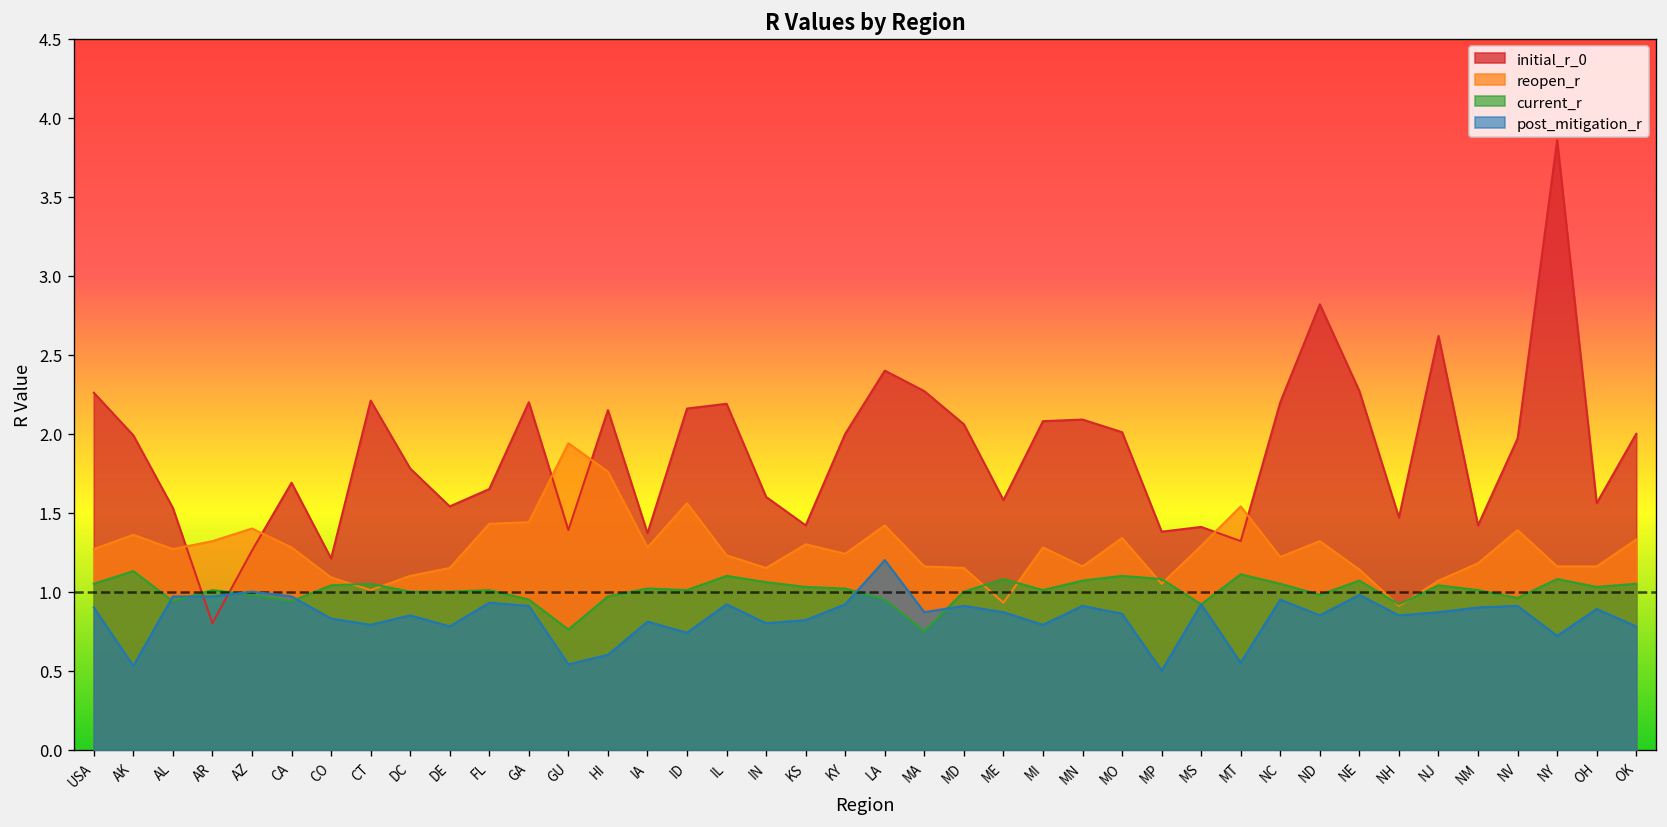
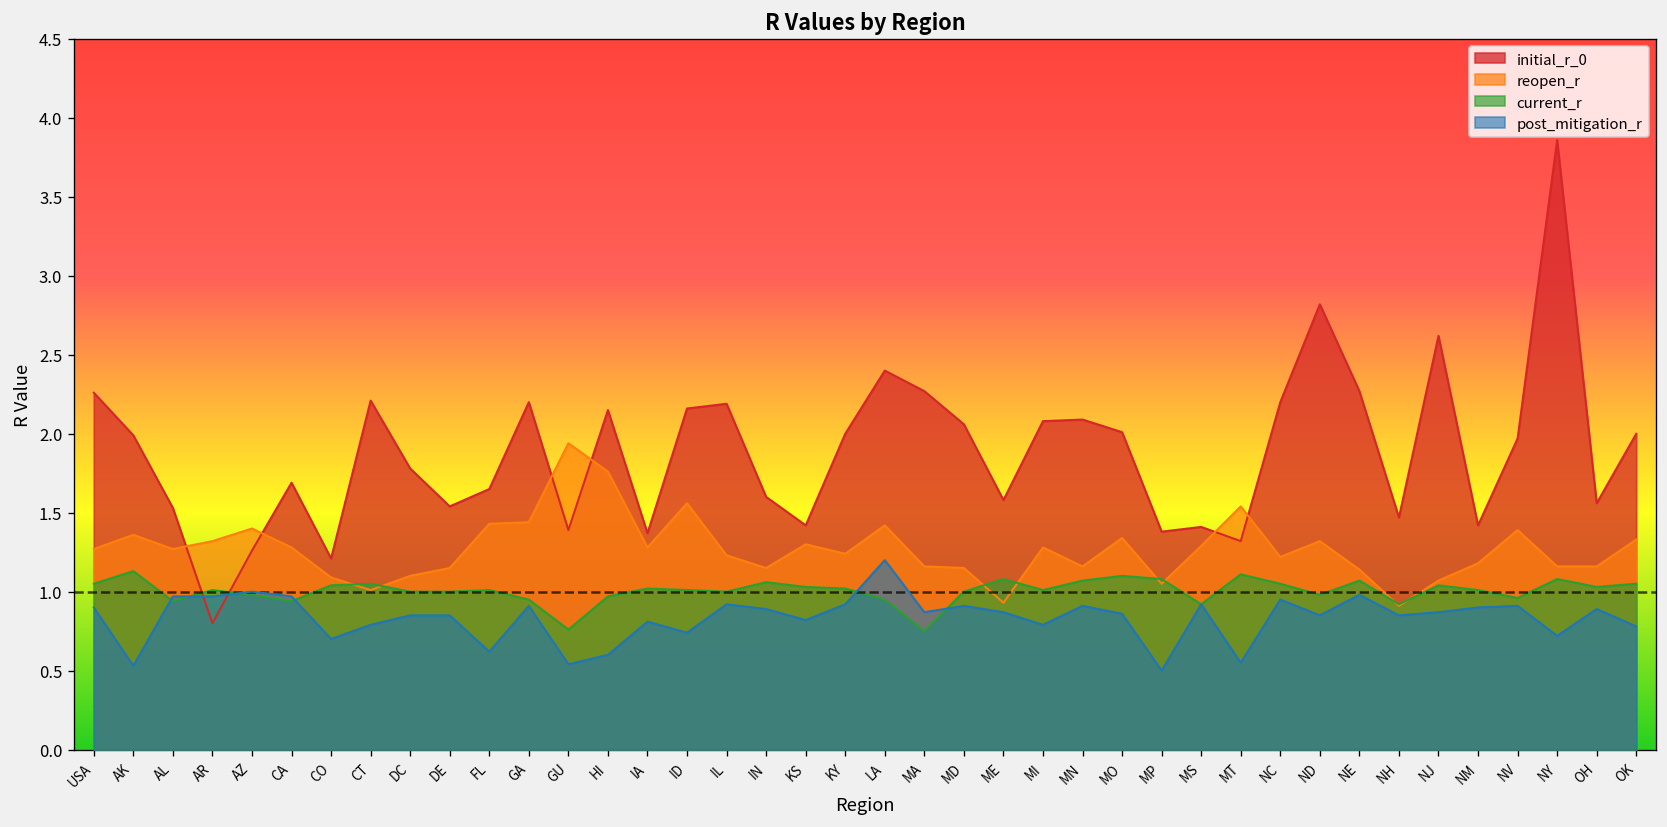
post_mitigation_r, CO: 0.83 -> 0.70
post_mitigation_r, DE: 0.78 -> 0.85
post_mitigation_r, FL: 0.93 -> 0.62
current_r, IL: 1.1 -> 1.0
post_mitigation_r, IN: 0.80 -> 0.89
